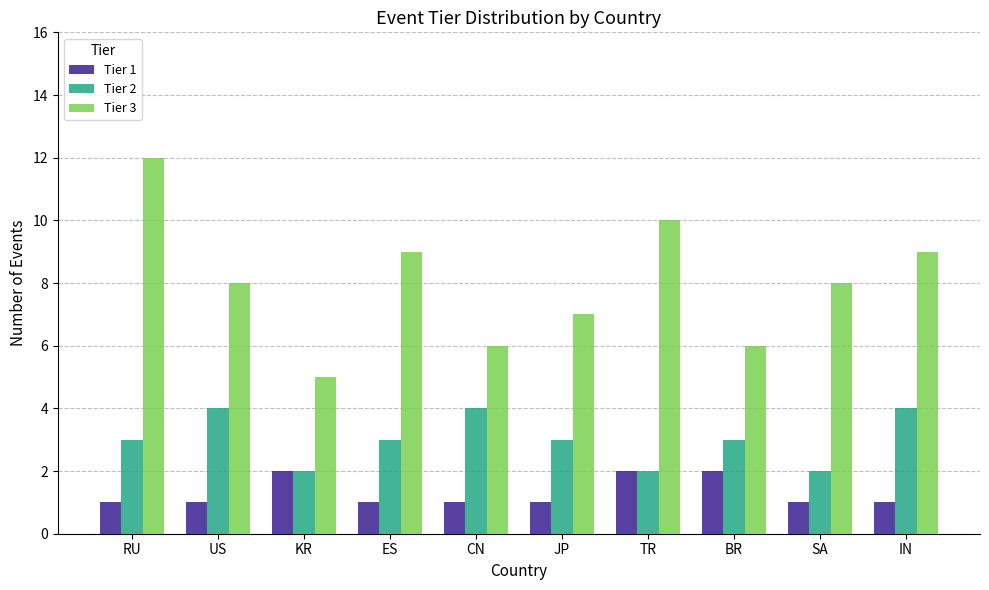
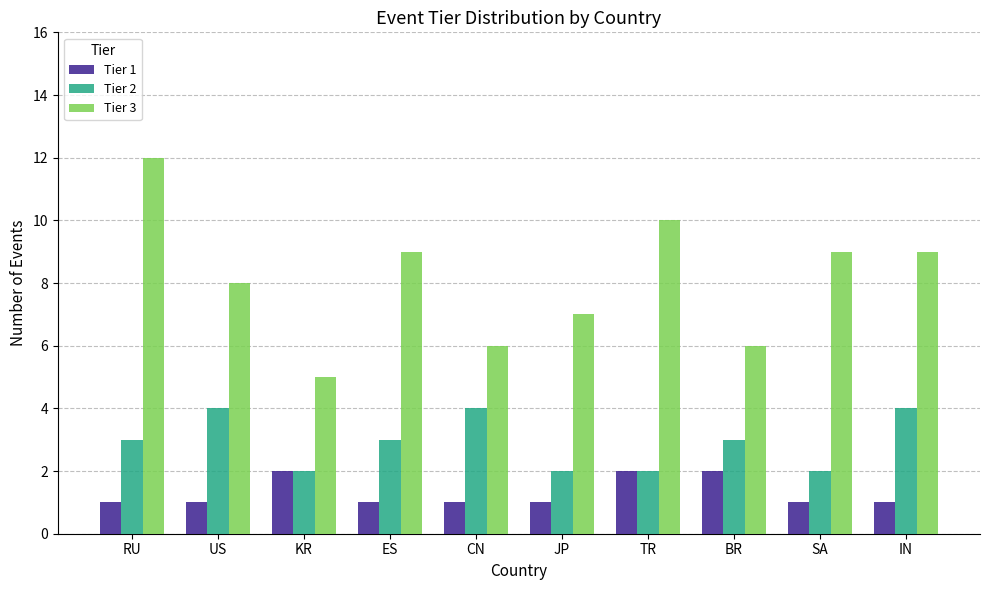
Tier 2, JP: 3 -> 2
Tier 3, SA: 8 -> 9
